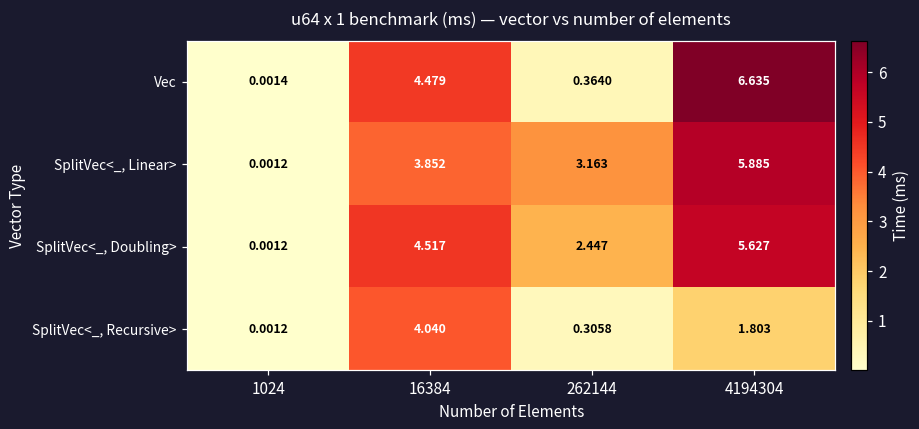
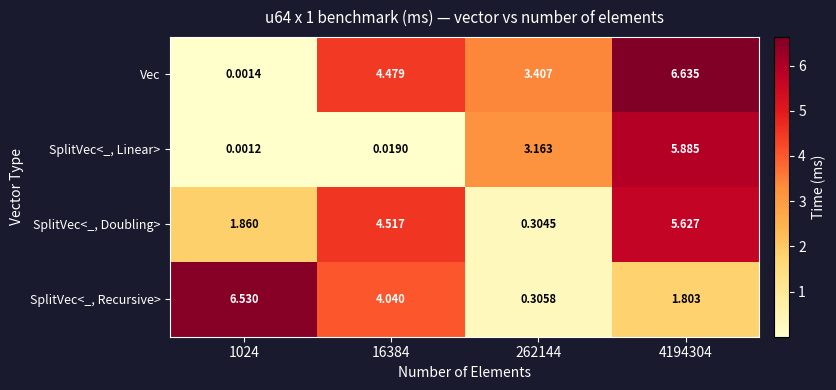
Vec, 262144: 0.3640 -> 3.407
SplitVec<_, Linear>, 16384: 3.852 -> 0.0190
SplitVec<_, Doubling>, 1024: 0.0012 -> 1.860
SplitVec<_, Doubling>, 262144: 2.447 -> 0.3045
SplitVec<_, Recursive>, 1024: 0.0012 -> 6.530
